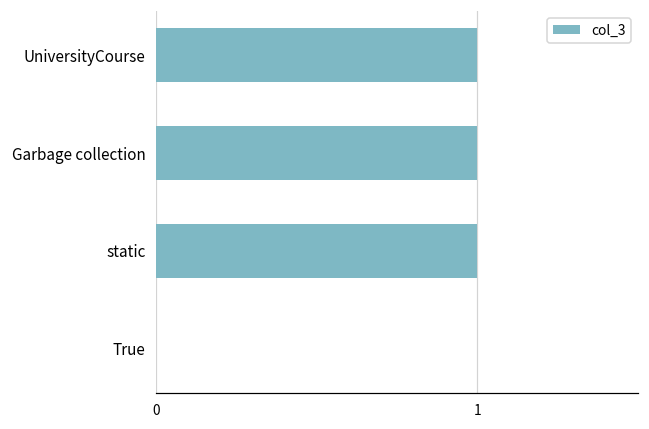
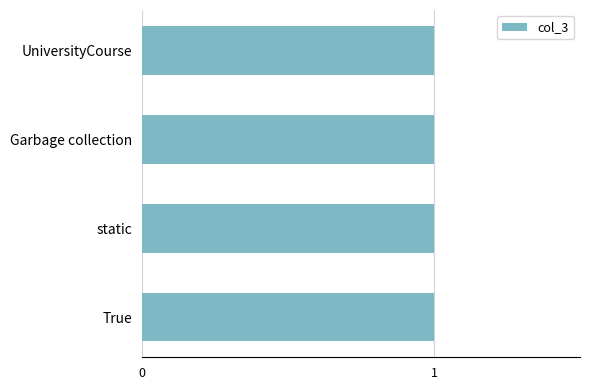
True: 0 -> 1
